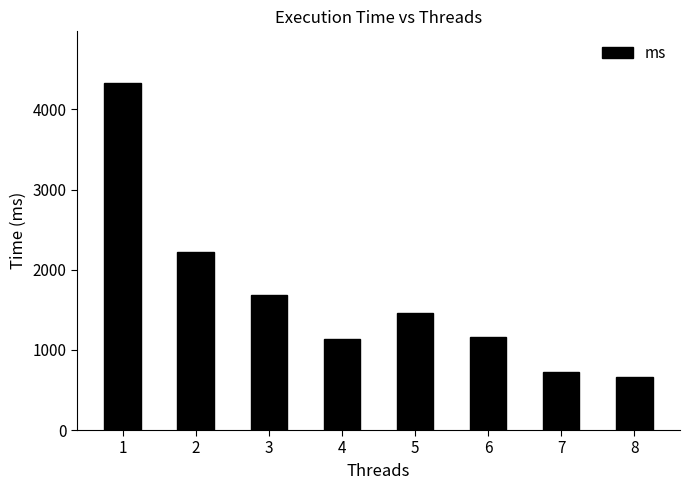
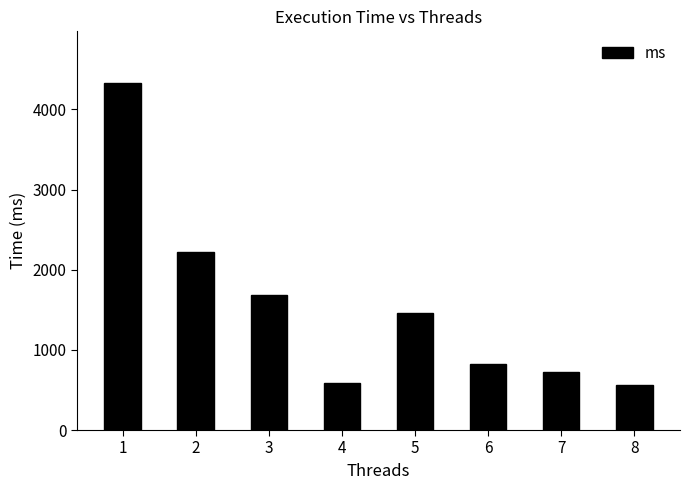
4: 1100 -> 600
6: 1200 -> 800
8: 700 -> 600
